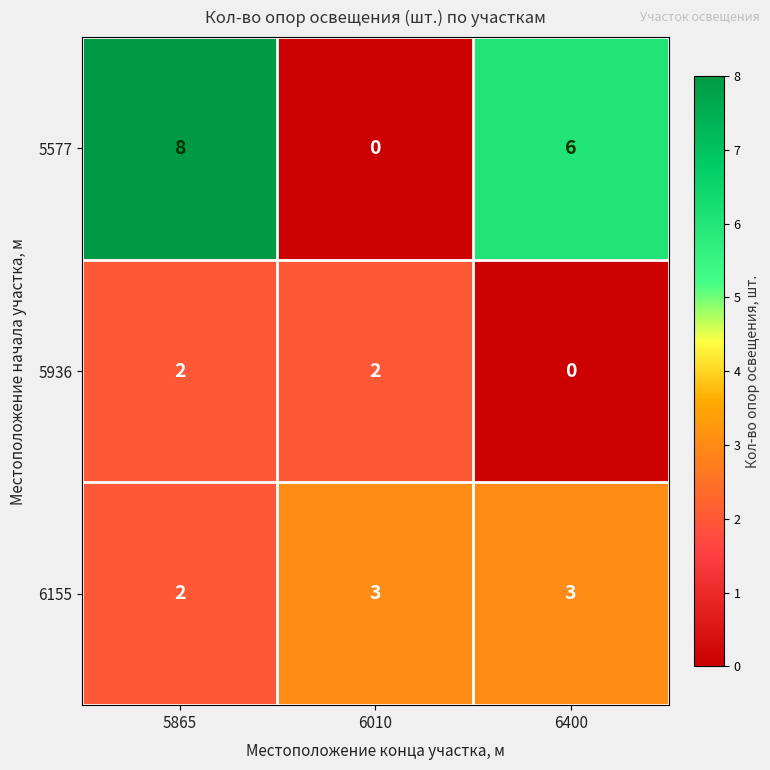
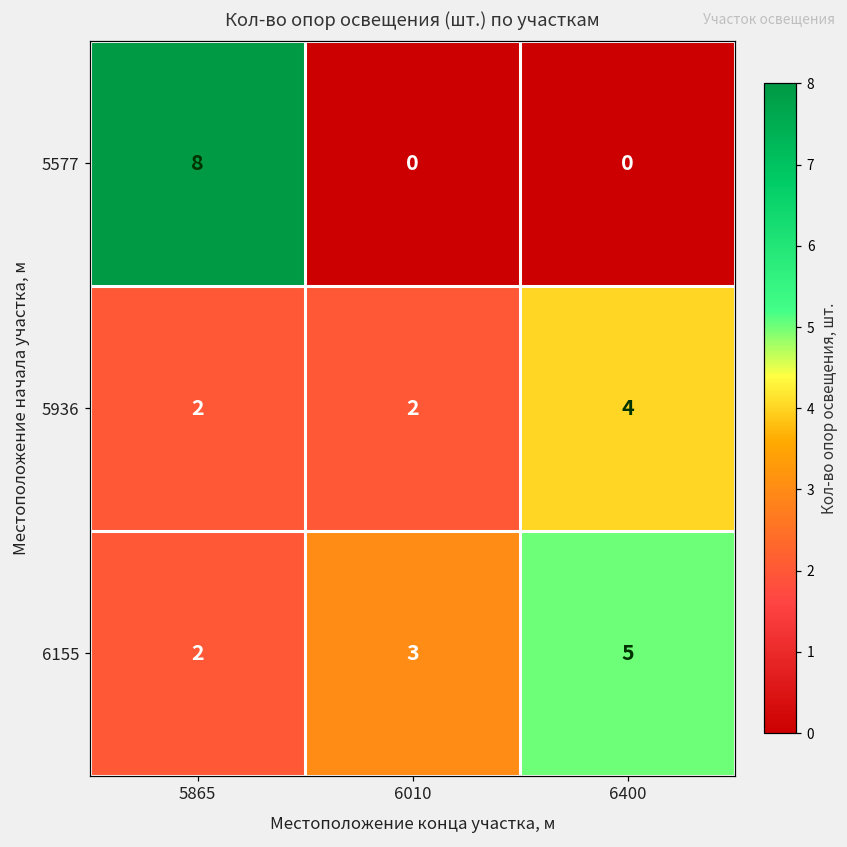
5577, 6400: 6 -> 0
5936, 6400: 0 -> 4
6155, 6400: 3 -> 5
